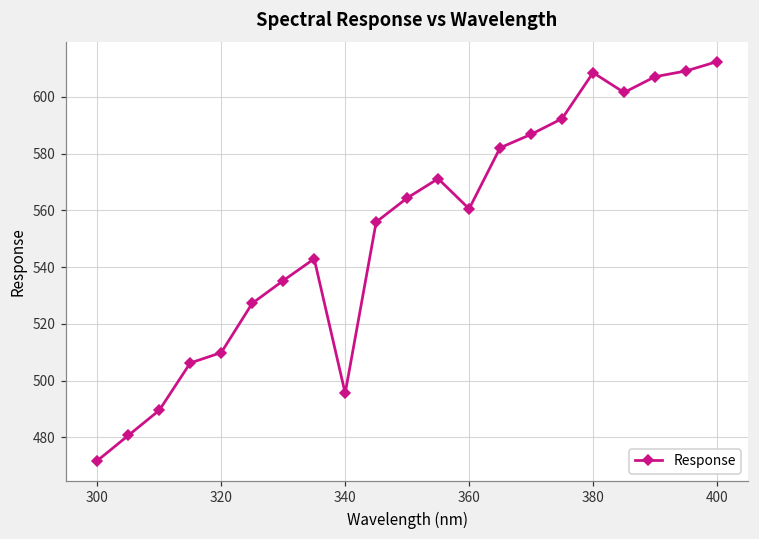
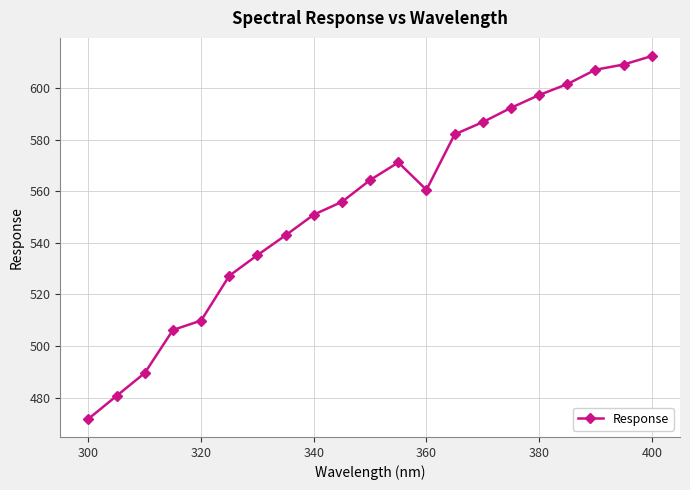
340: 496 -> 551
380: 609 -> 597
